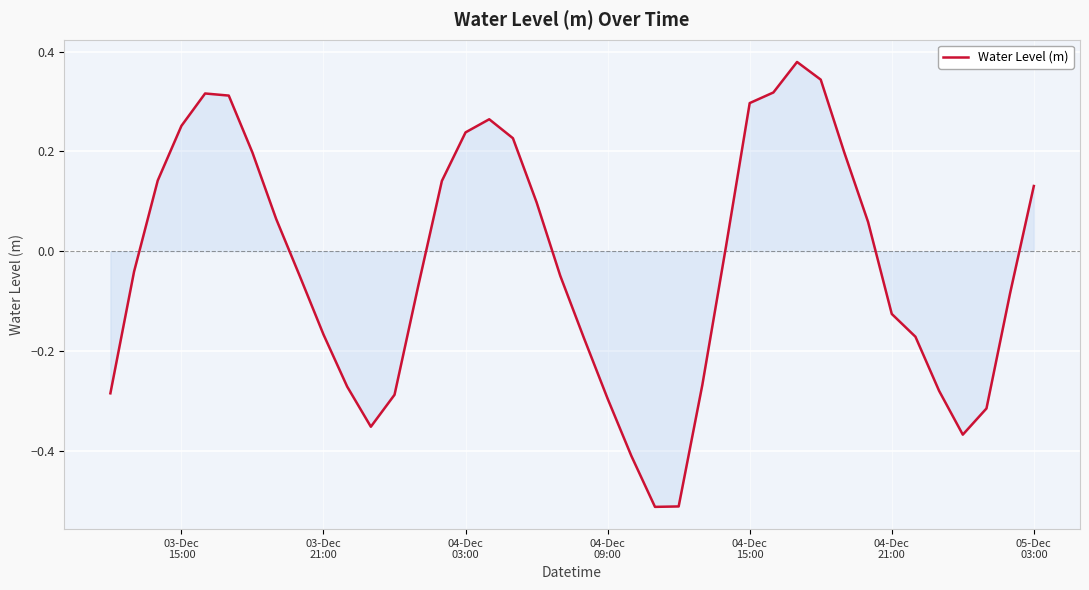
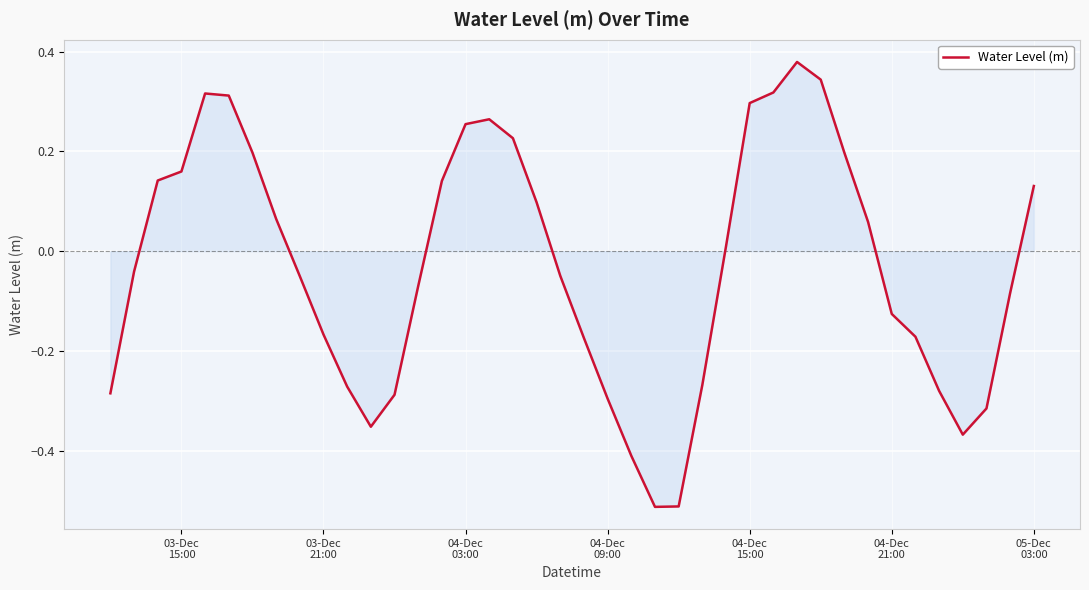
Water Level (m), 03-Dec 15:00: 0.25 -> 0.16
Water Level (m), 04-Dec 03:00: 0.24 -> 0.25
